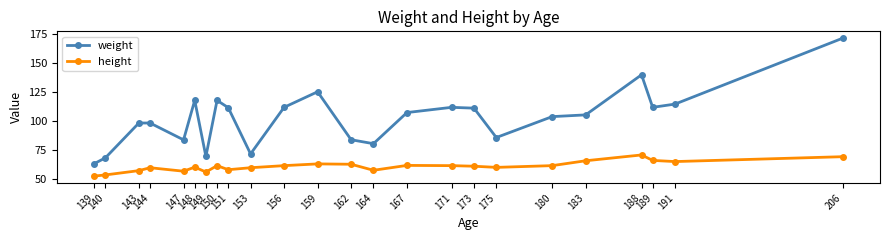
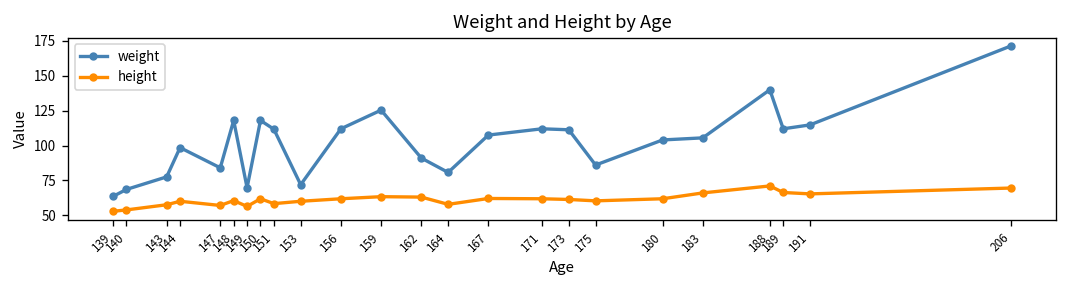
weight, 143: 99 -> 78
weight, 162: 84 -> 91
